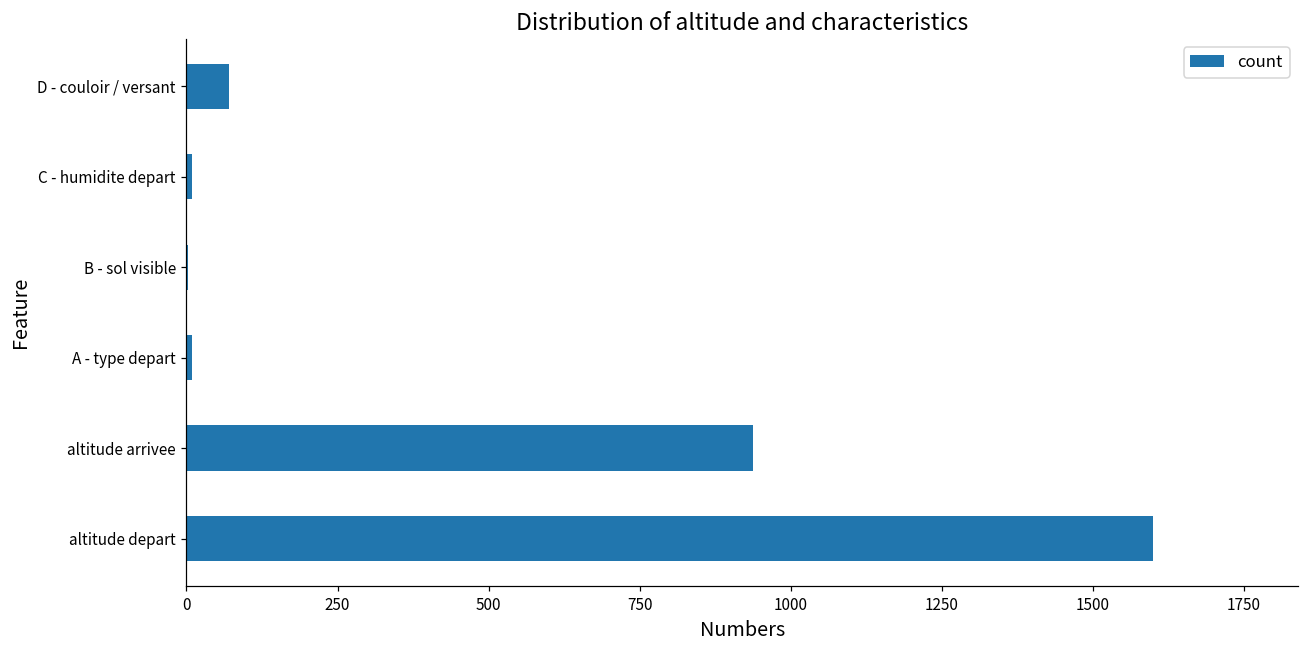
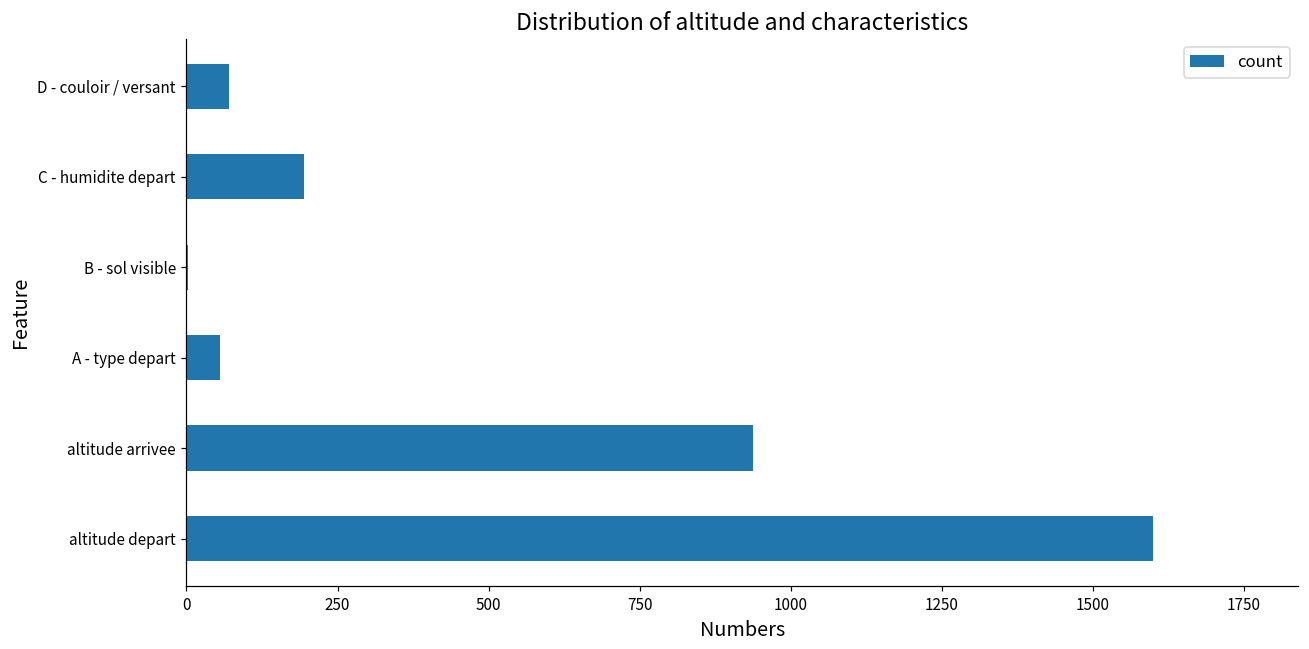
C - humidite depart: 10 -> 200
A - type depart: 10 -> 60
